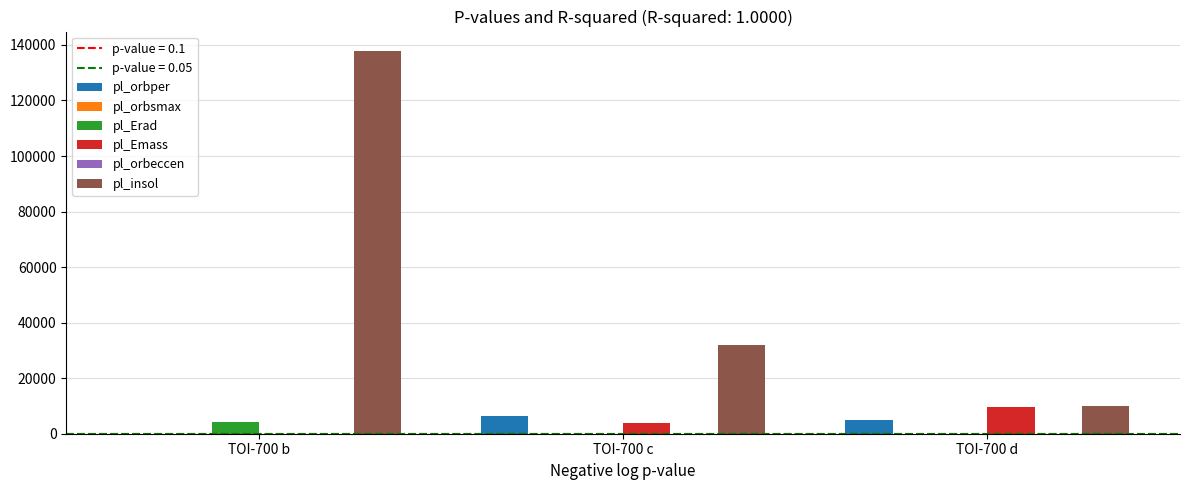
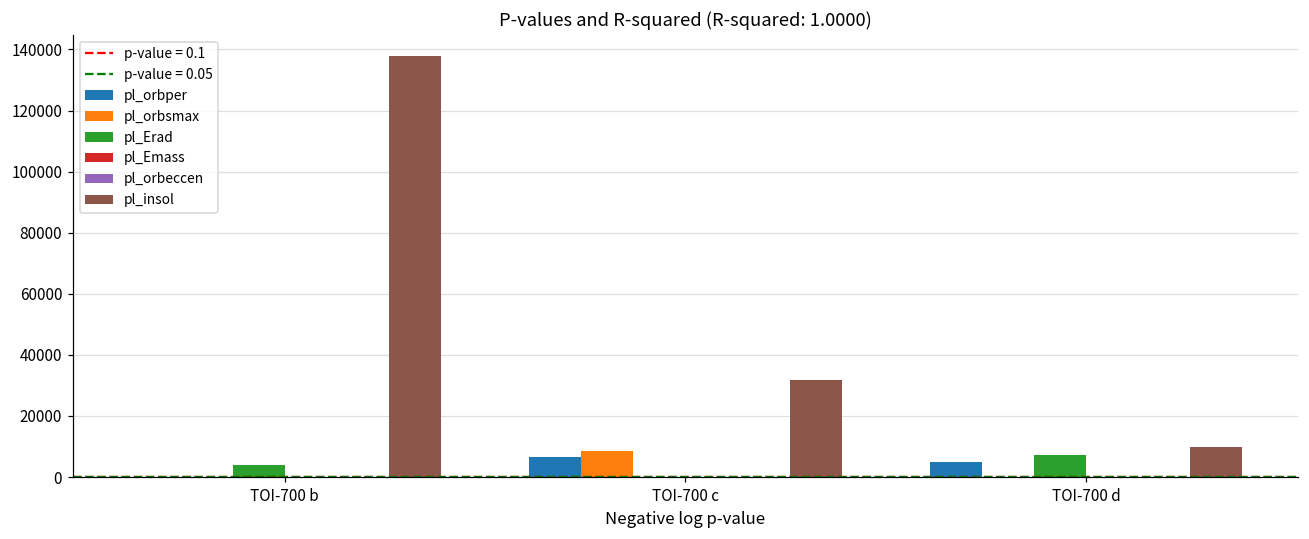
pl_orbsmax, TOI-700 c: 0 -> 9000
pl_Emass, TOI-700 c: 4000 -> 0
pl_Erad, TOI-700 d: 0 -> 7000
pl_Emass, TOI-700 d: 10000 -> 0
